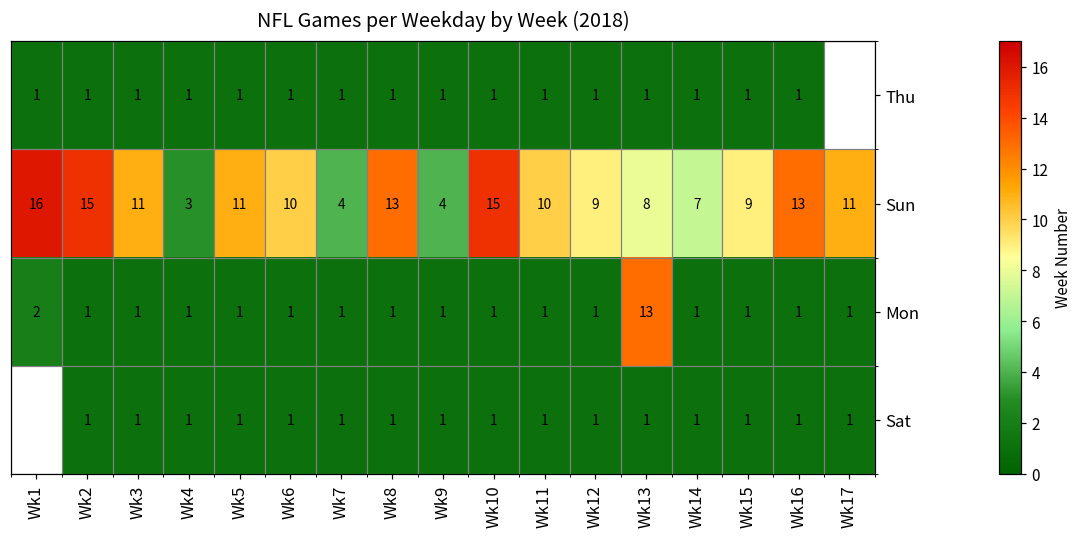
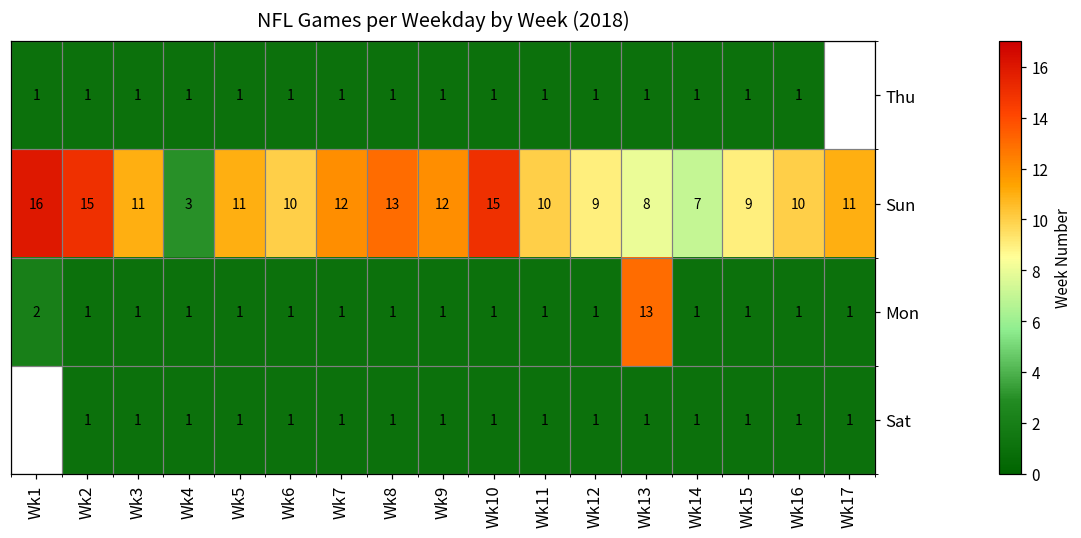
Sun, Wk7: 4 -> 12
Sun, Wk9: 4 -> 12
Sun, Wk16: 13 -> 10
